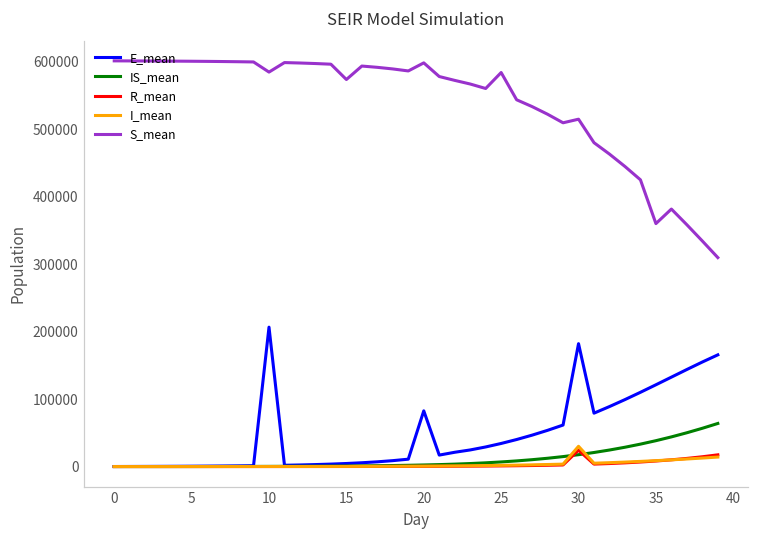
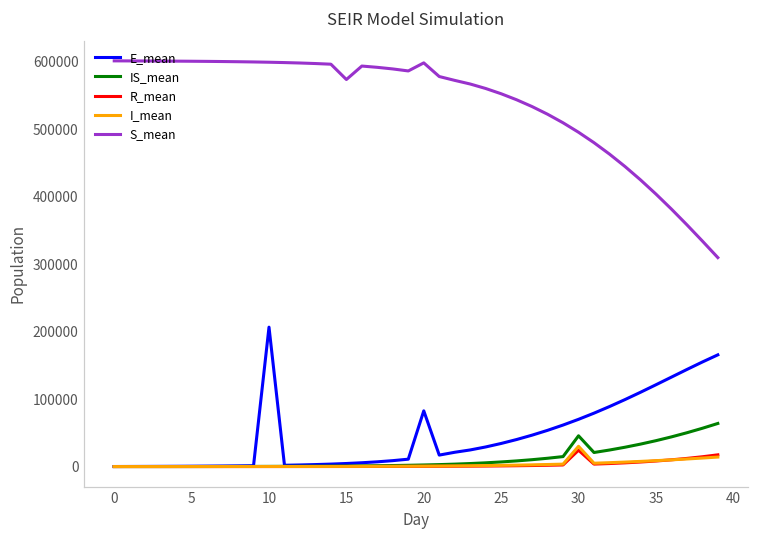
S_mean, 10: 580000 -> 600000
S_mean, 25: 580000 -> 550000
E_mean, 30: 180000 -> 70000
IS_mean, 30: 20000 -> 50000
S_mean, 30: 510000 -> 500000
S_mean, 35: 360000 -> 400000
